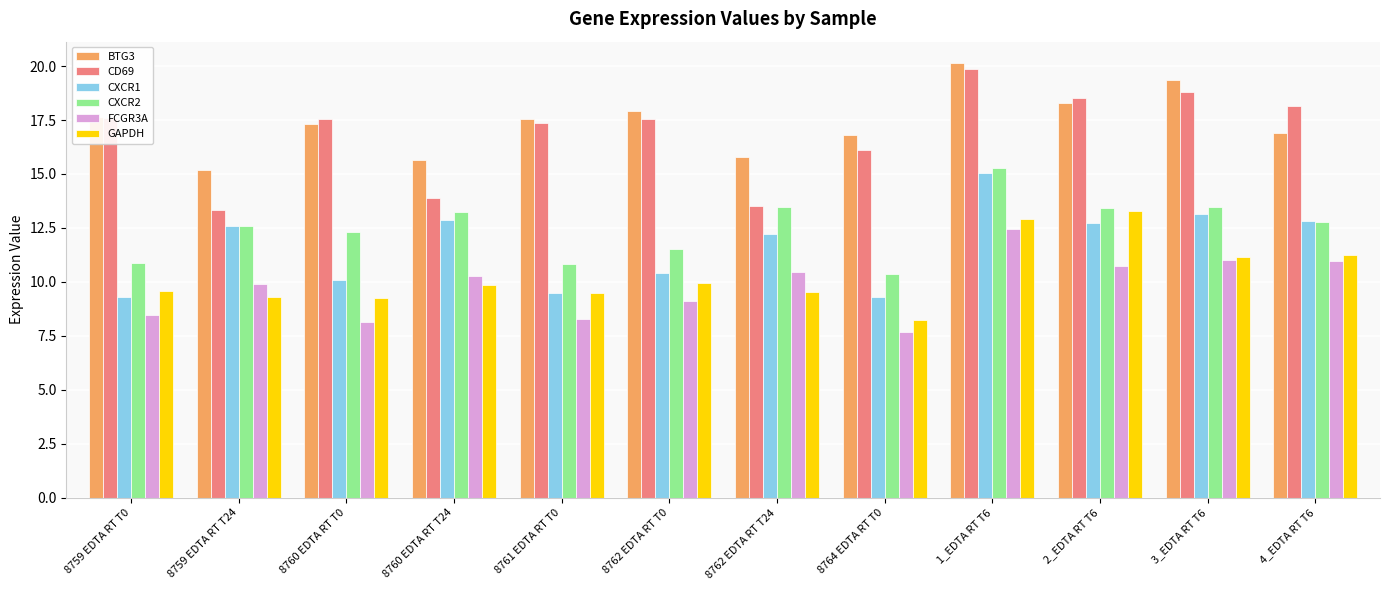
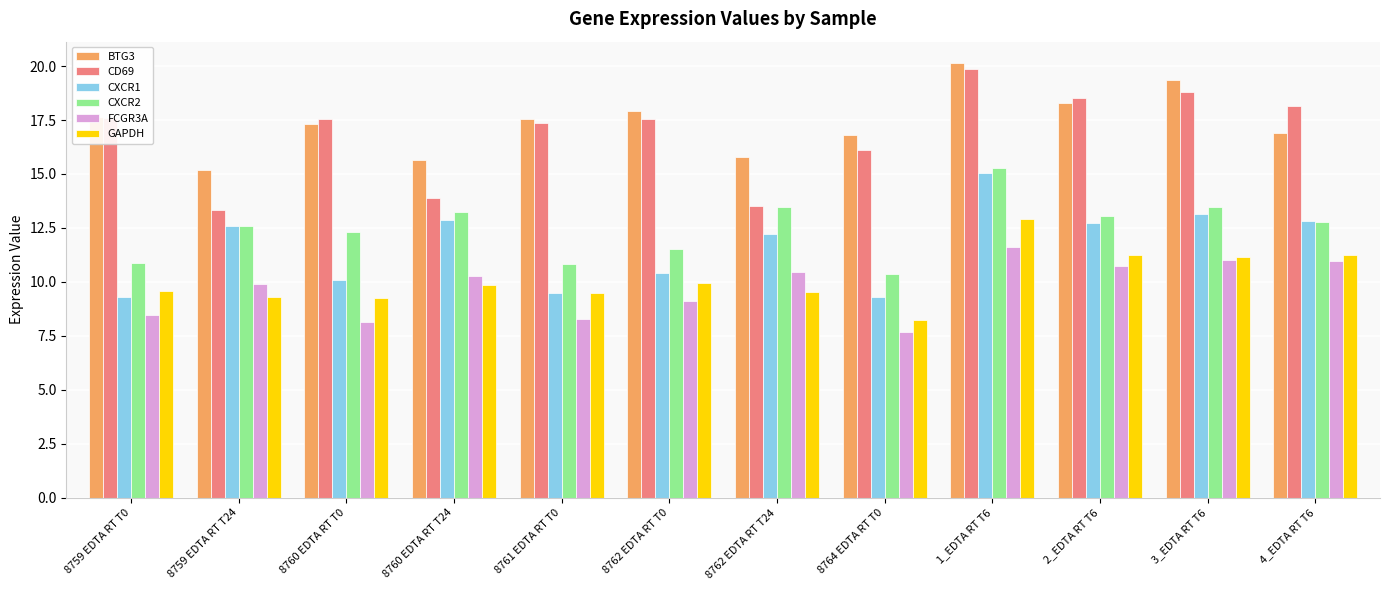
FCGR3A, 1_EDTA RT T6: 12.4 -> 11.6
CXCR2, 2_EDTA RT T6: 13.4 -> 13.1
GAPDH, 2_EDTA RT T6: 13.3 -> 11.2
